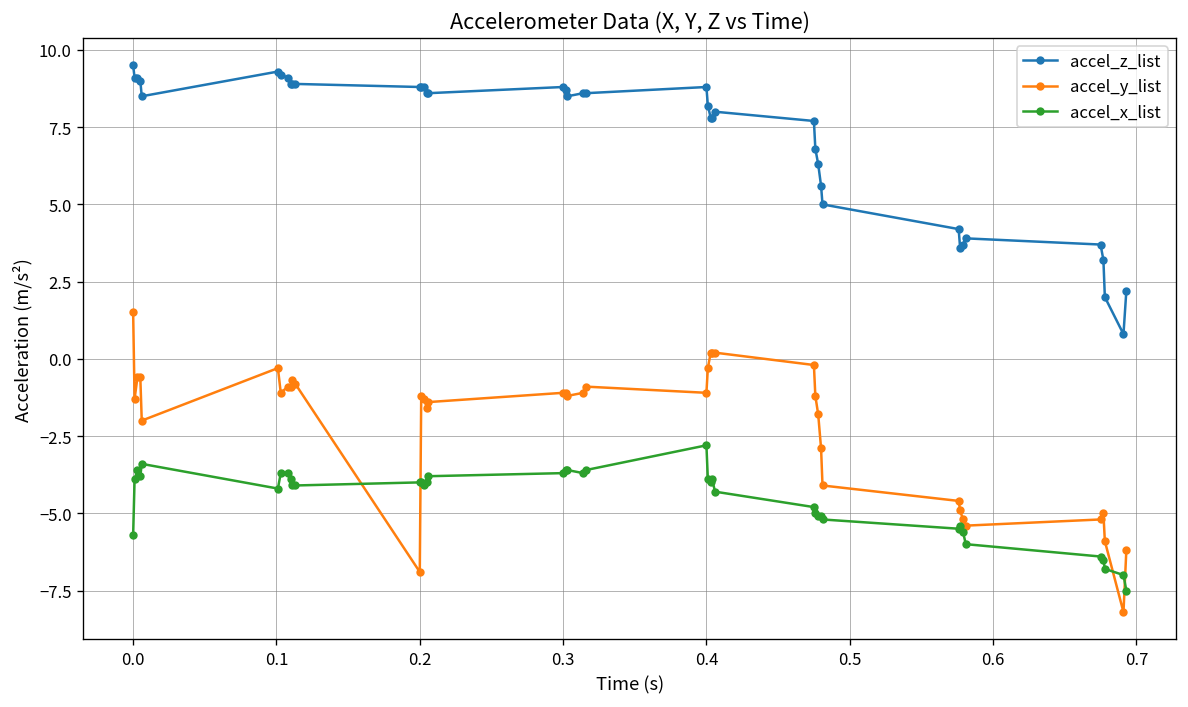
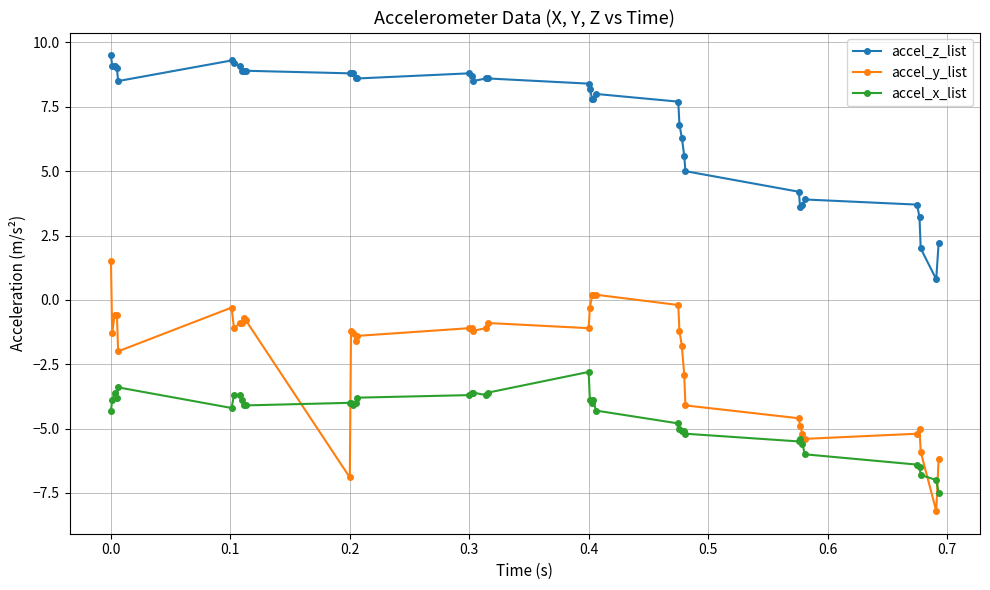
accel_x_list, 0.0: -5.7 -> -4.3
accel_z_list, 0.4: 8.8 -> 8.4
